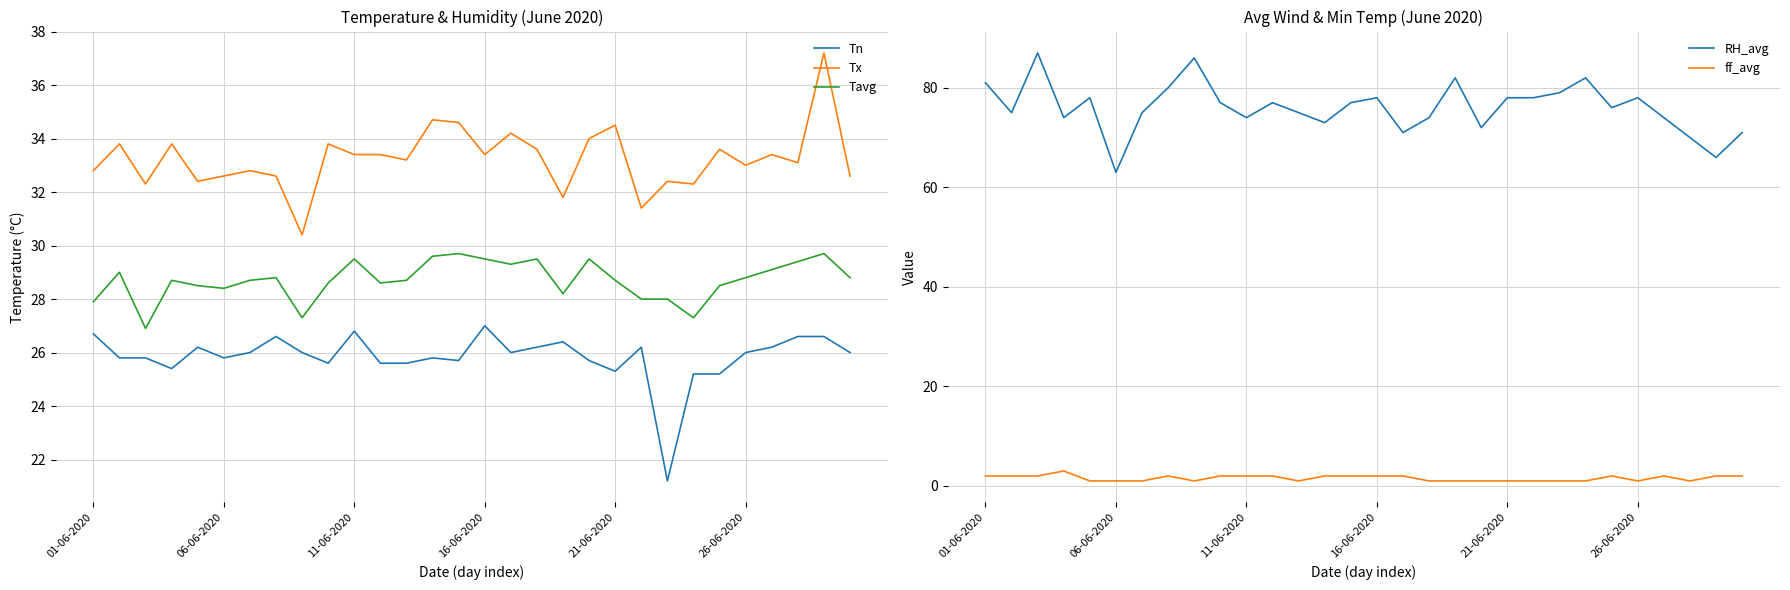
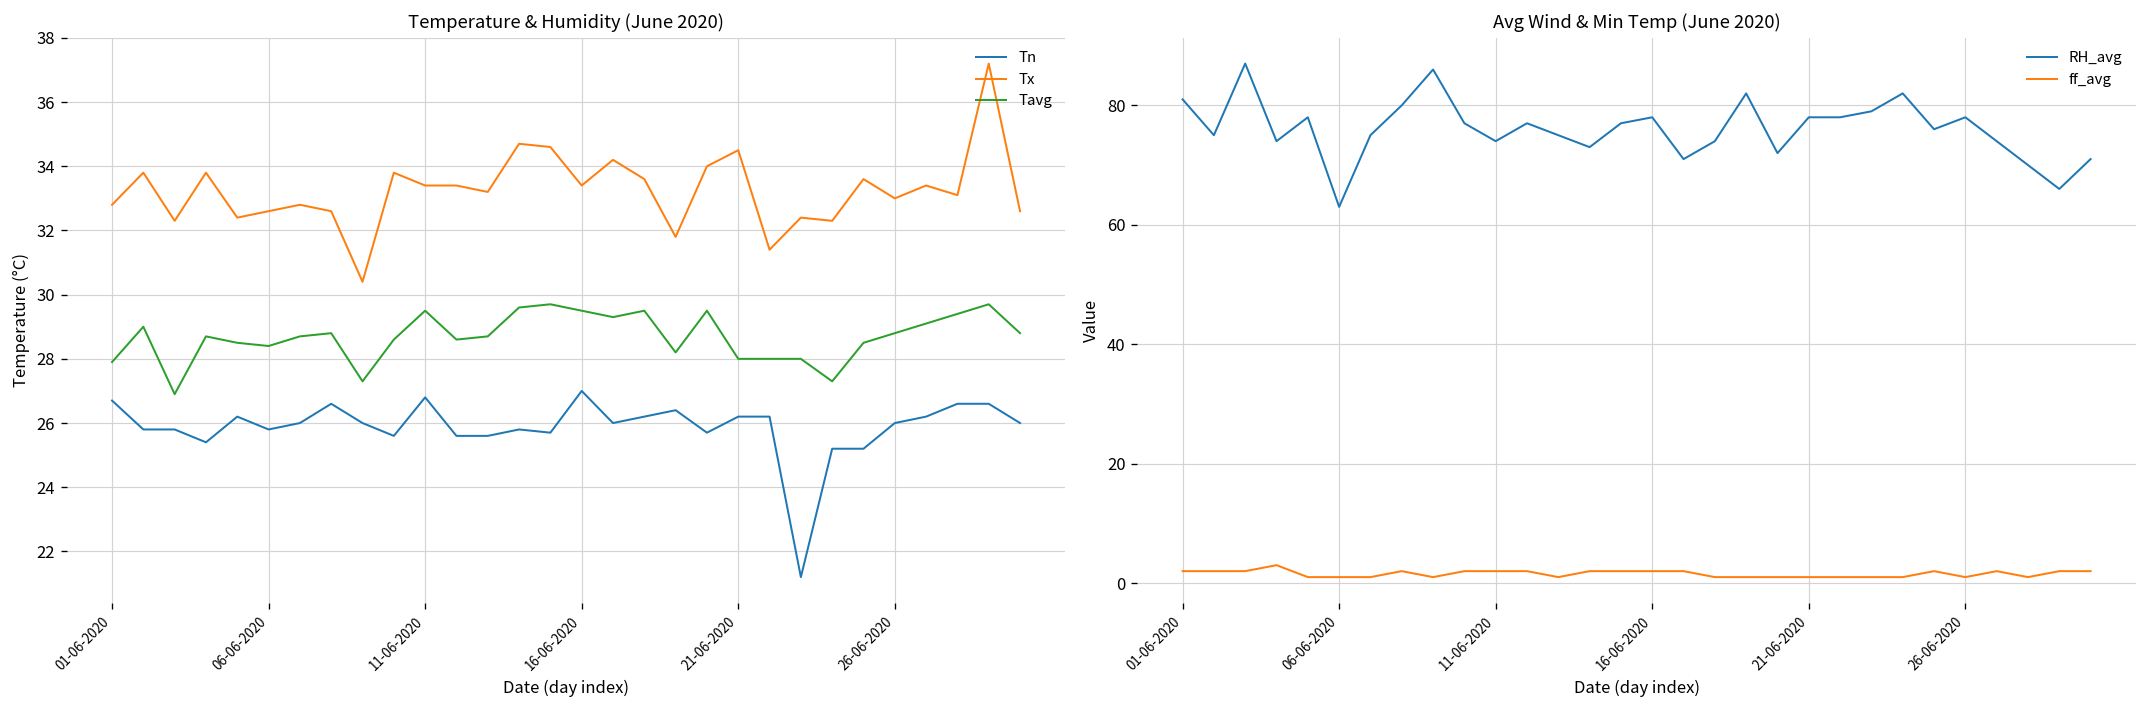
Temperature & Humidity (June 2020), Tn, 21-06-2020: 25.3 -> 26.2
Temperature & Humidity (June 2020), Tavg, 21-06-2020: 28.7 -> 28.0
